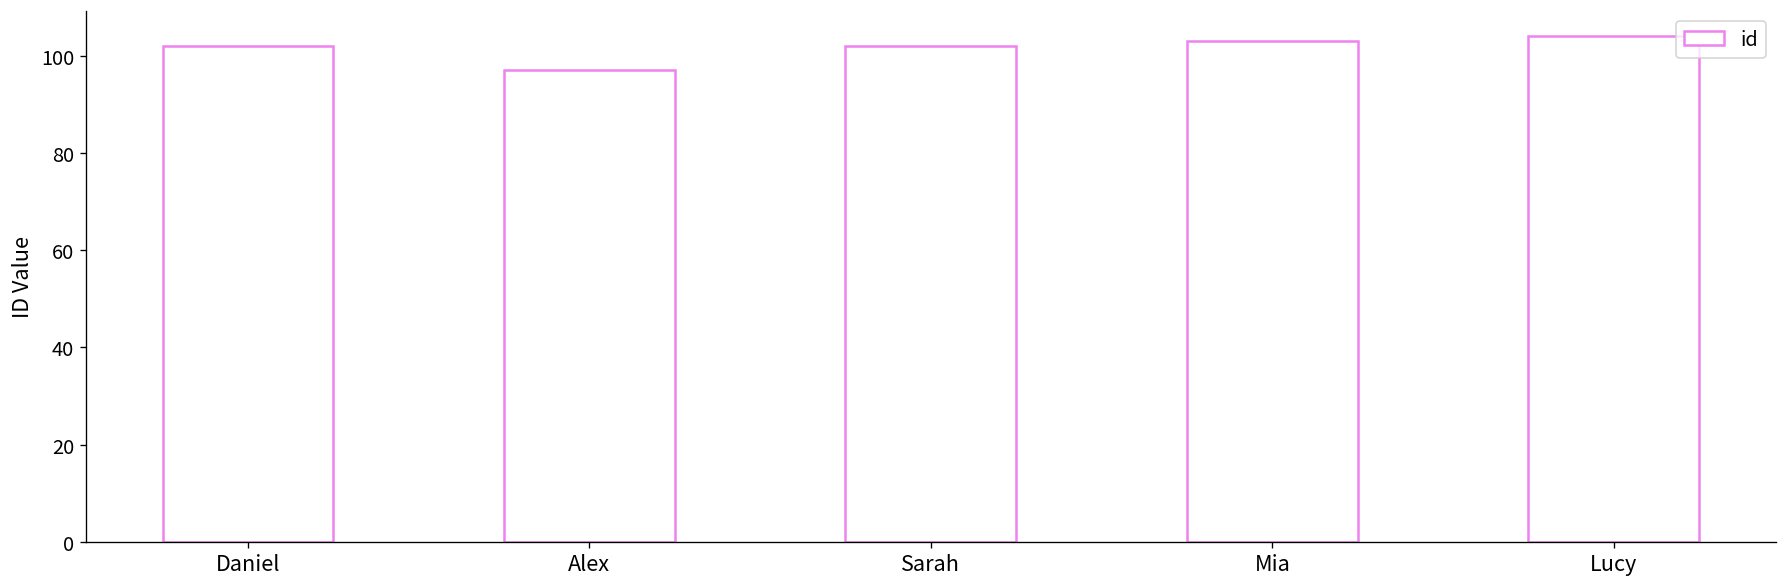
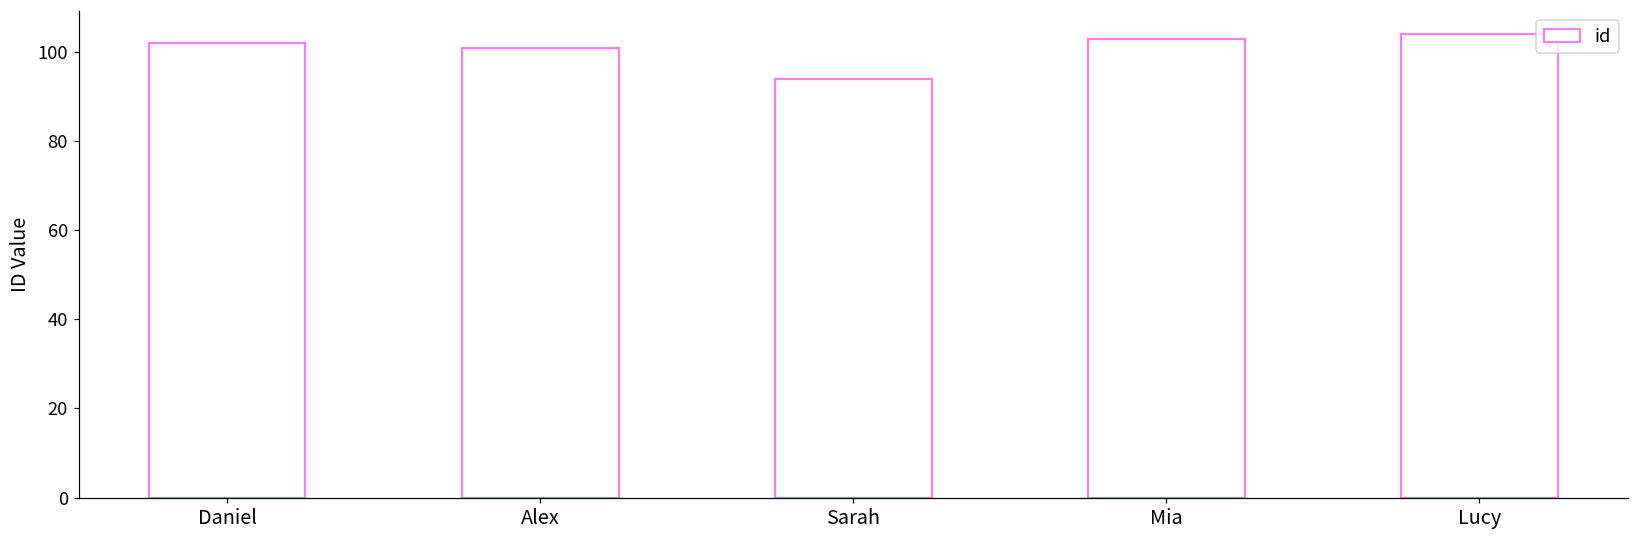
Alex: 97 -> 101
Sarah: 102 -> 94
